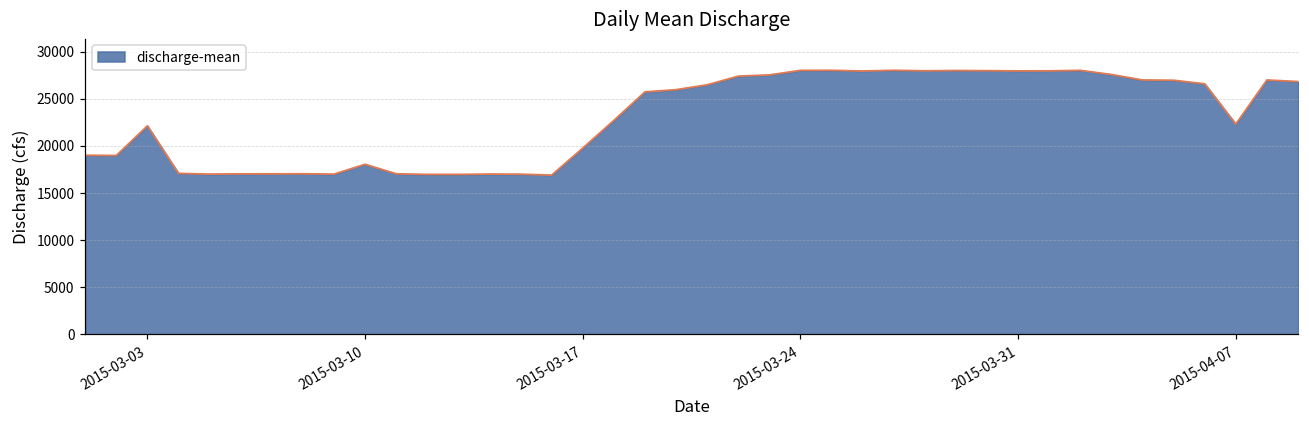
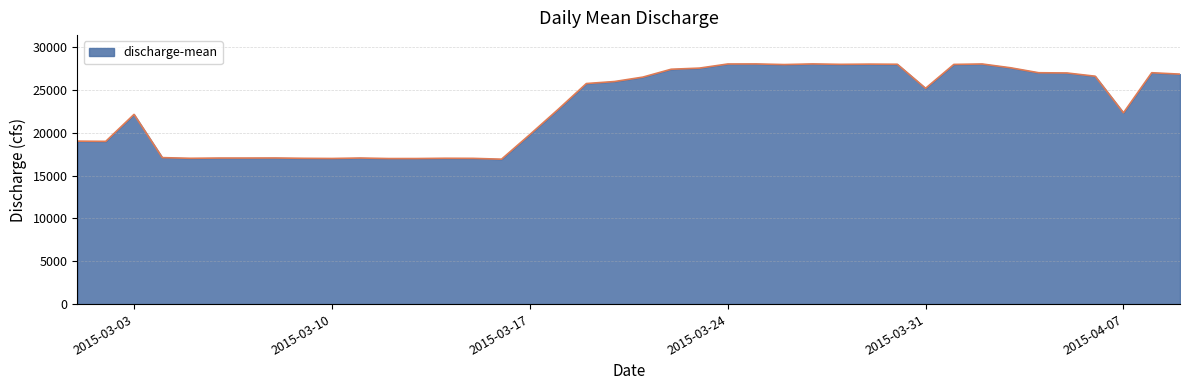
2015-03-10: 18000 -> 17000
2015-03-31: 28000 -> 25000
